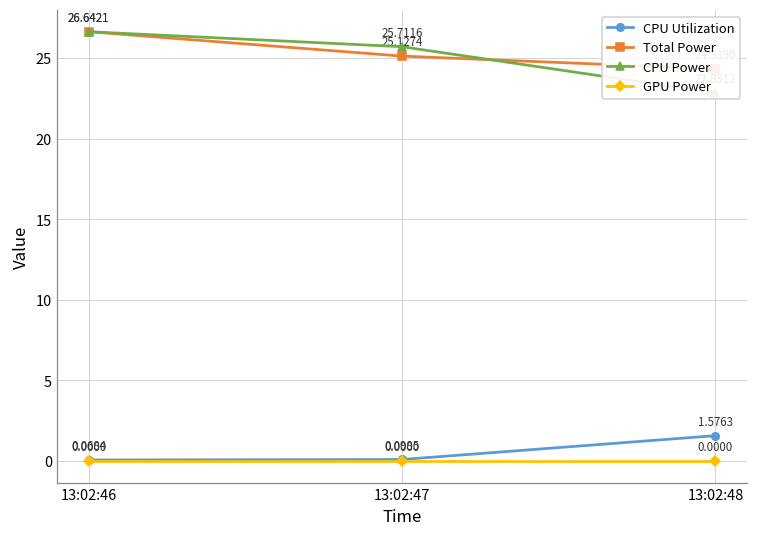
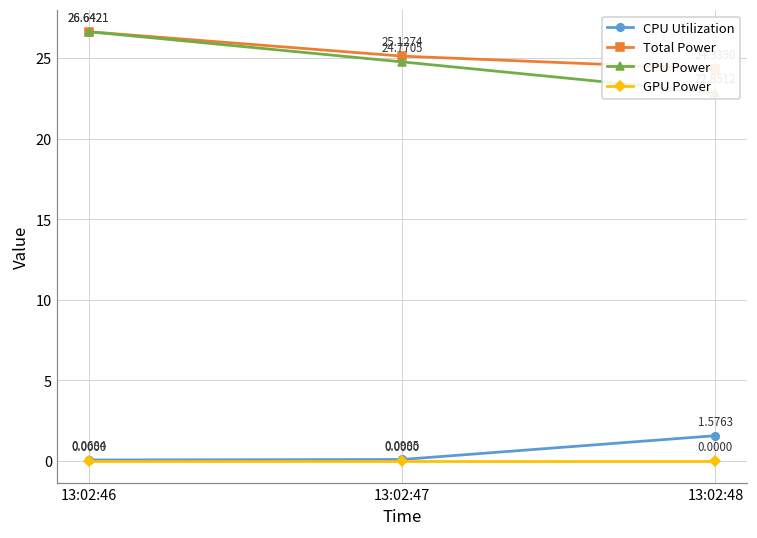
CPU Power, 13:02:47: 25.7116 -> 24.7705
